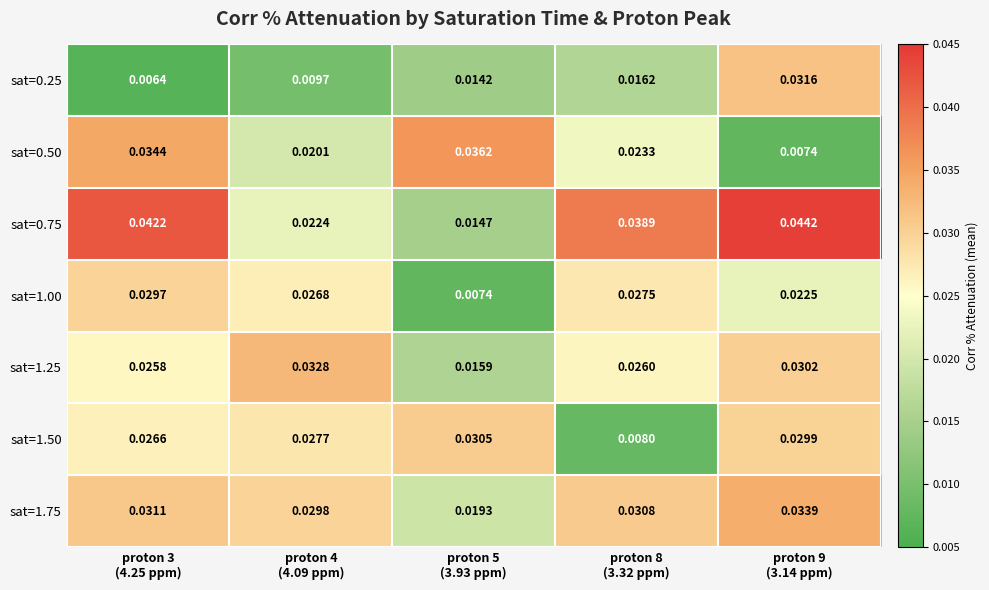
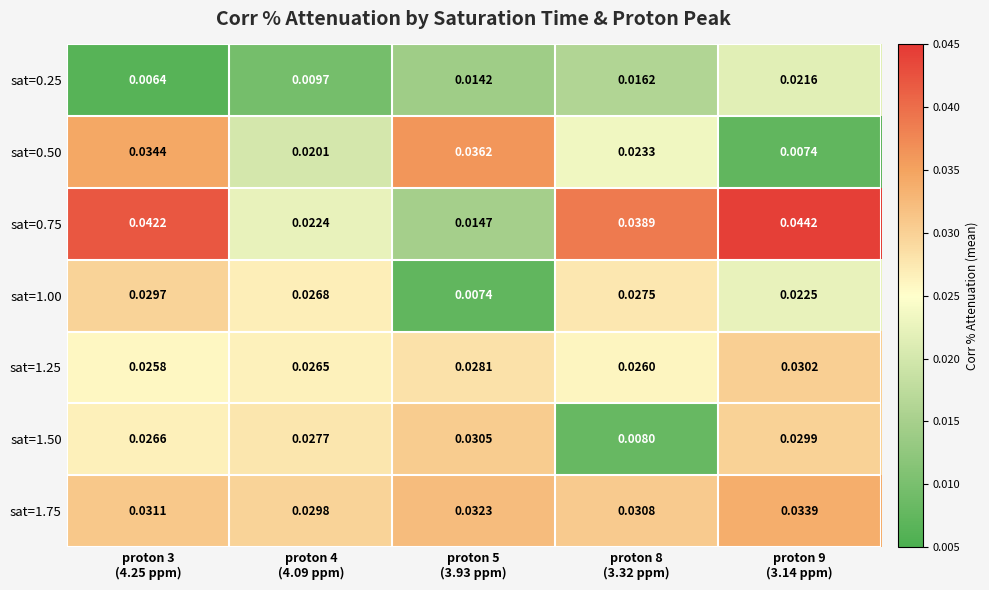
sat=0.25, proton 9 (3.14 ppm): 0.0316 -> 0.0216
sat=1.25, proton 4 (4.09 ppm): 0.0328 -> 0.0265
sat=1.25, proton 5 (3.93 ppm): 0.0159 -> 0.0281
sat=1.75, proton 5 (3.93 ppm): 0.0193 -> 0.0323
